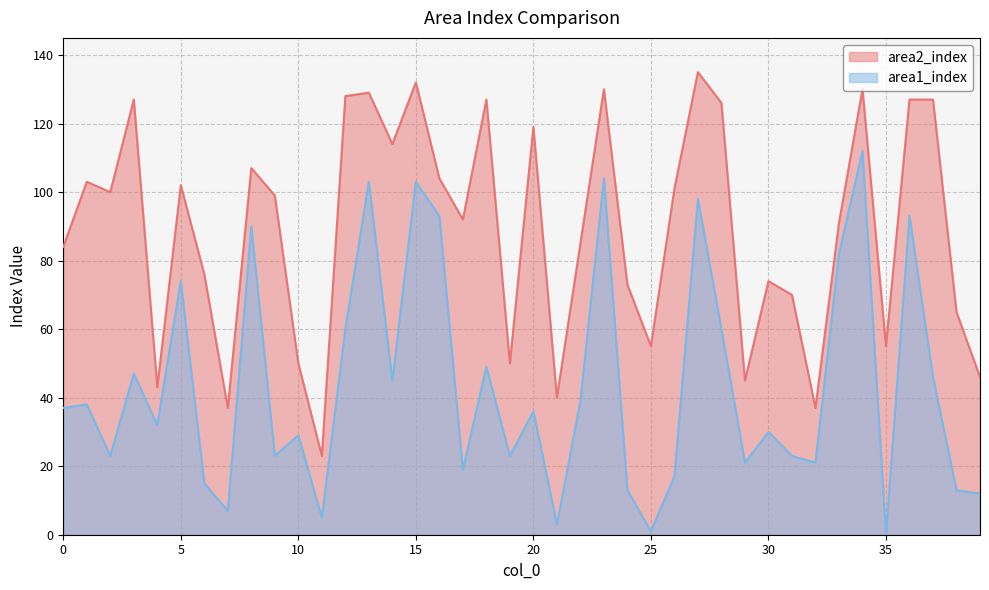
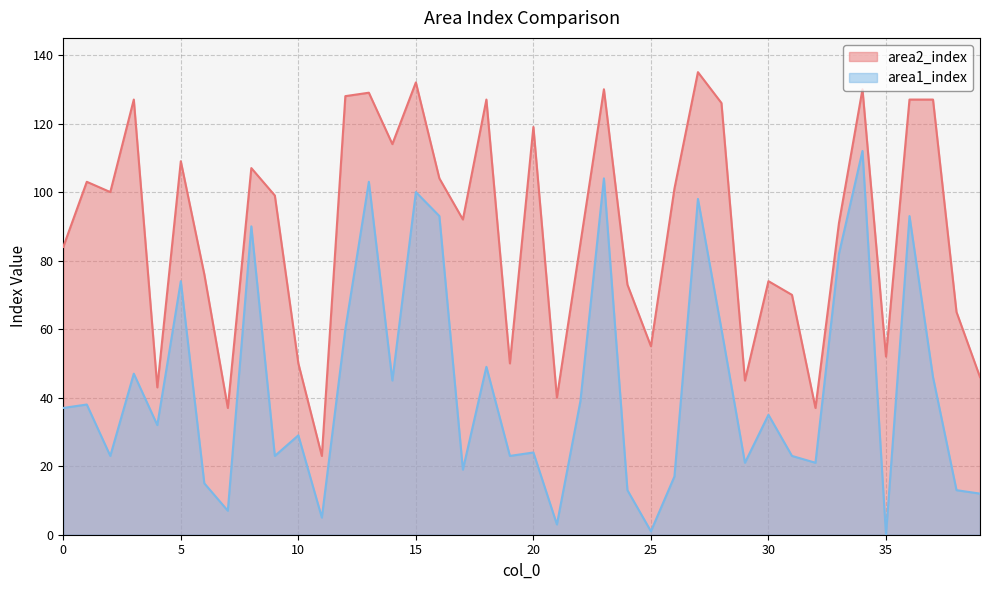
area2_index, 5: 102 -> 109
area1_index, 15: 103 -> 100
area1_index, 20: 36 -> 24
area1_index, 30: 30 -> 35
area2_index, 35: 55 -> 52
